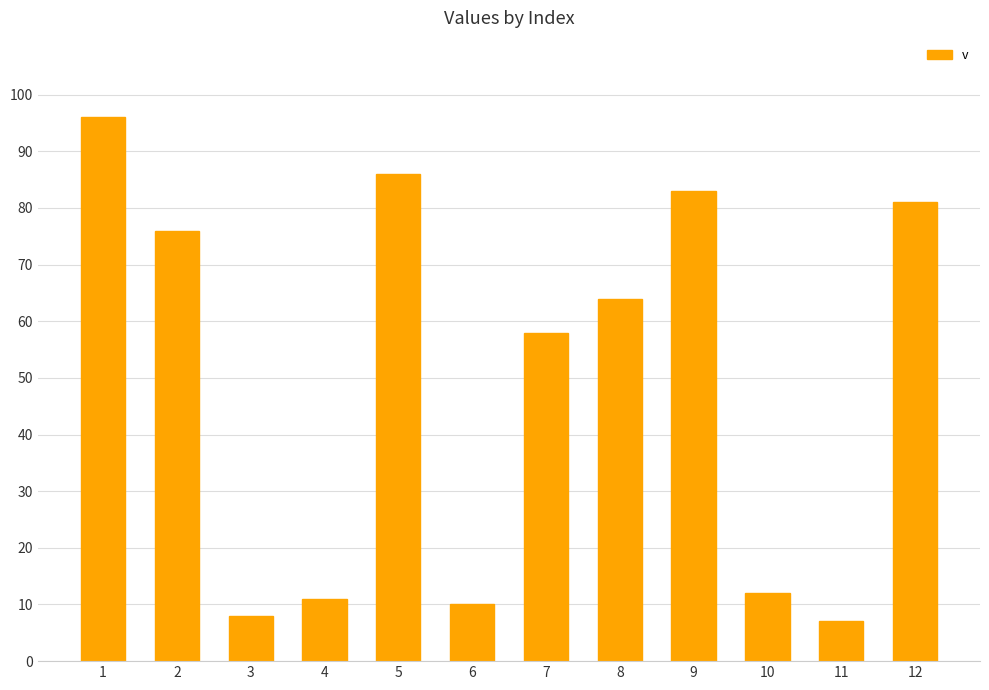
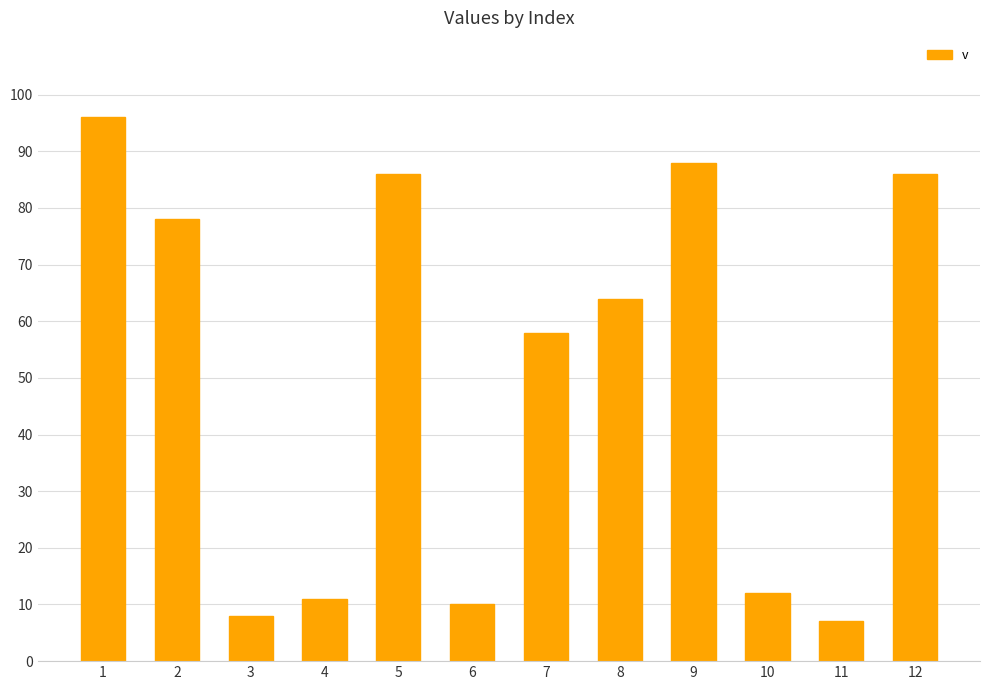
2: 76 -> 78
9: 83 -> 88
12: 81 -> 86
